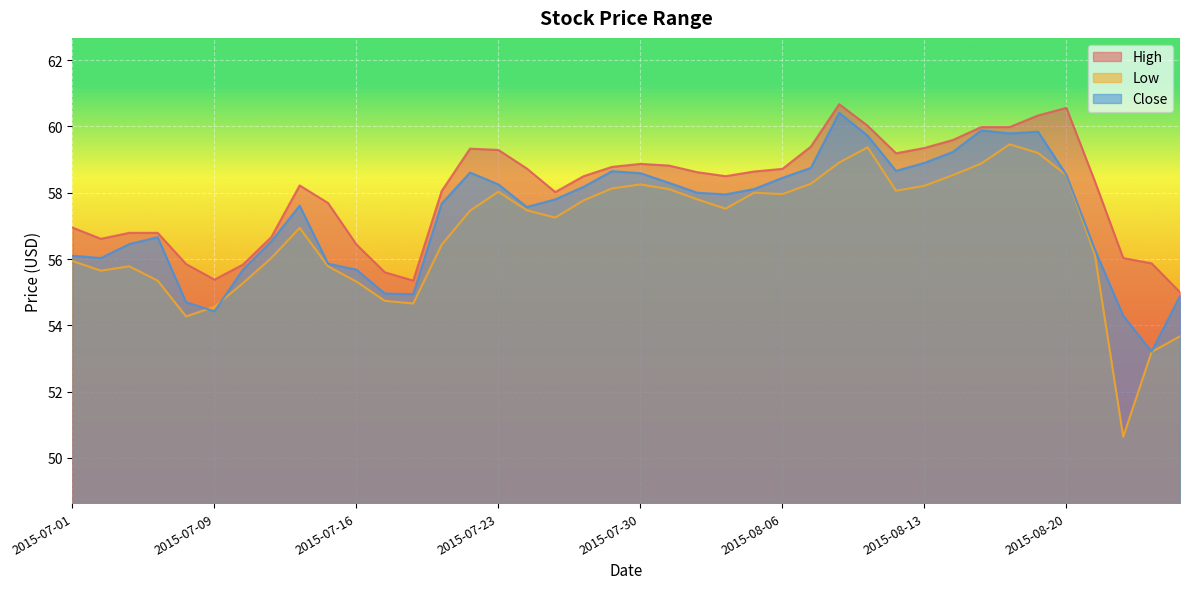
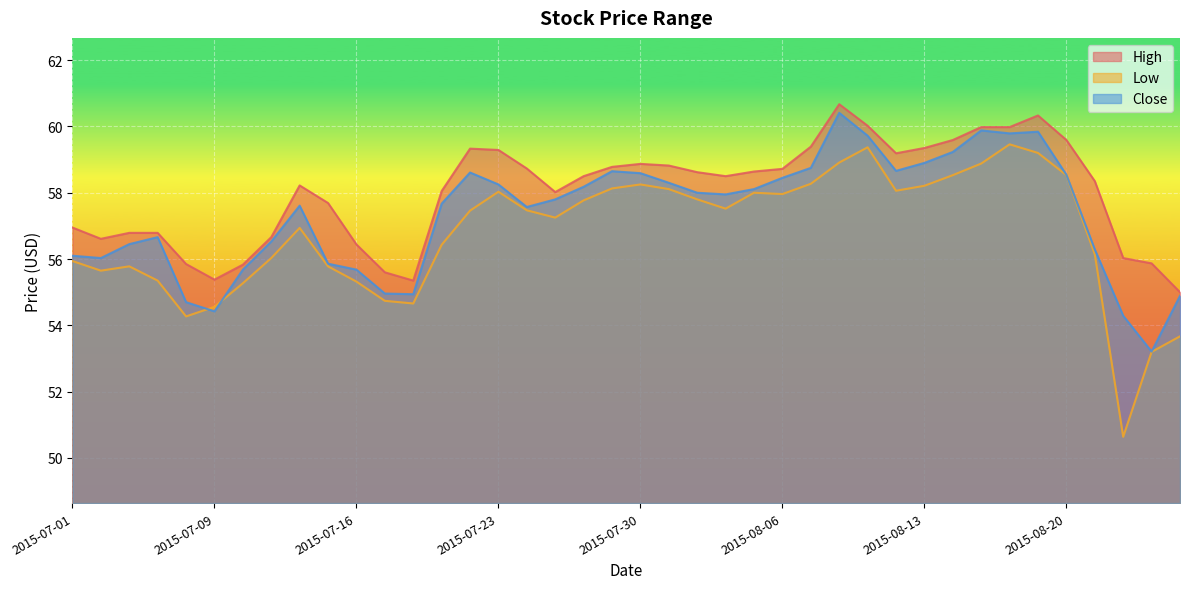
High, 2015-08-20: 60.6 -> 59.6
